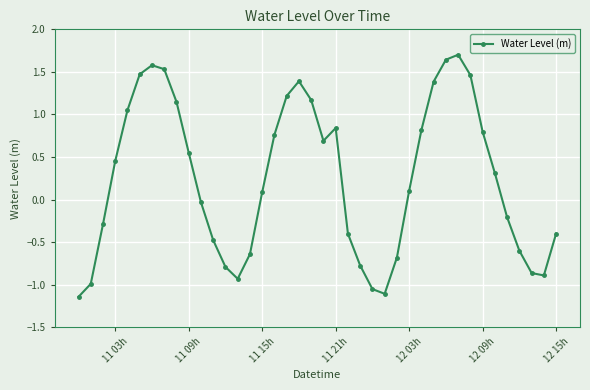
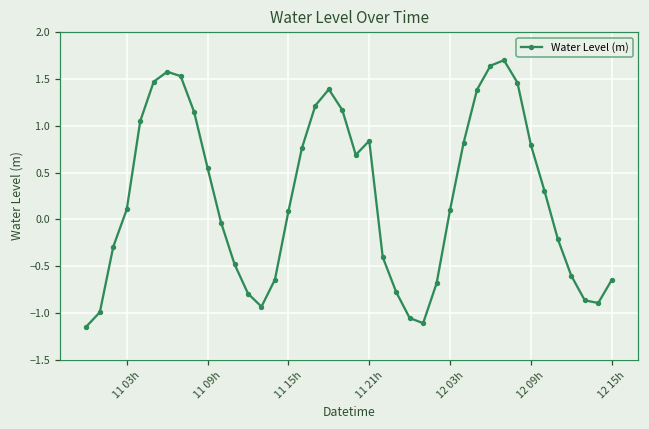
11 03h: 0.5 -> 0.1
12 15h: -0.4 -> -0.6
